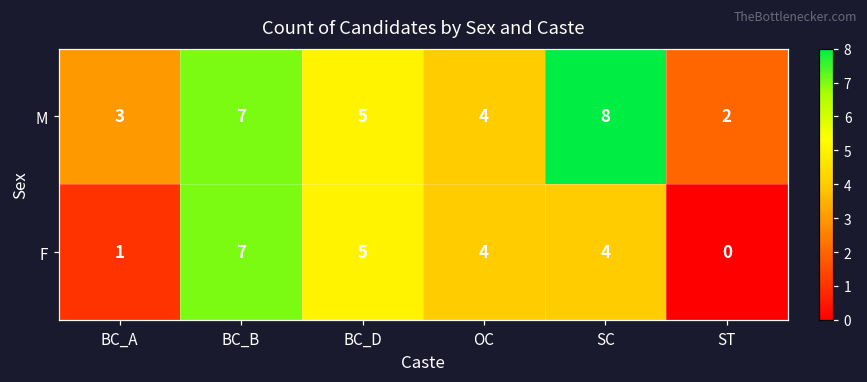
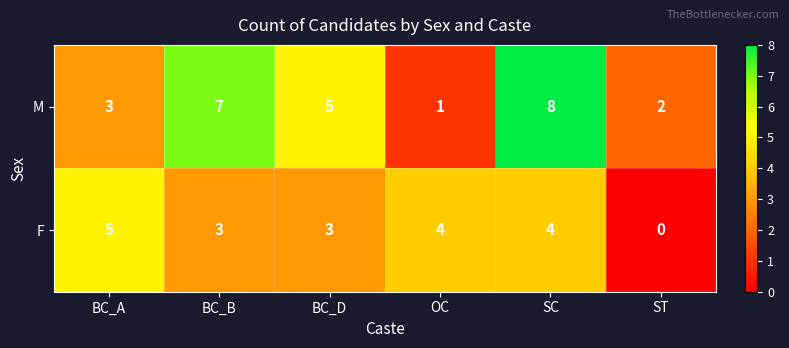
M, OC: 4 -> 1
F, BC_A: 1 -> 5
F, BC_B: 7 -> 3
F, BC_D: 5 -> 3
